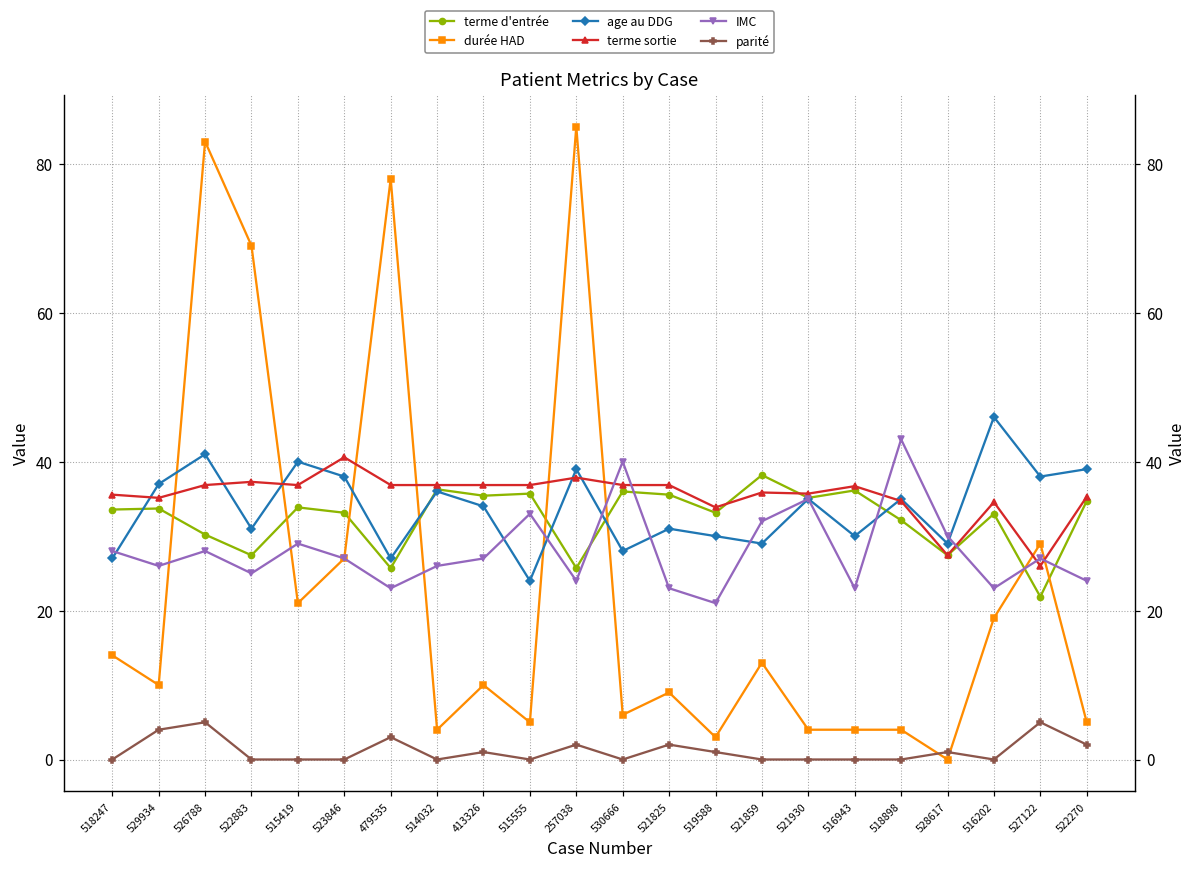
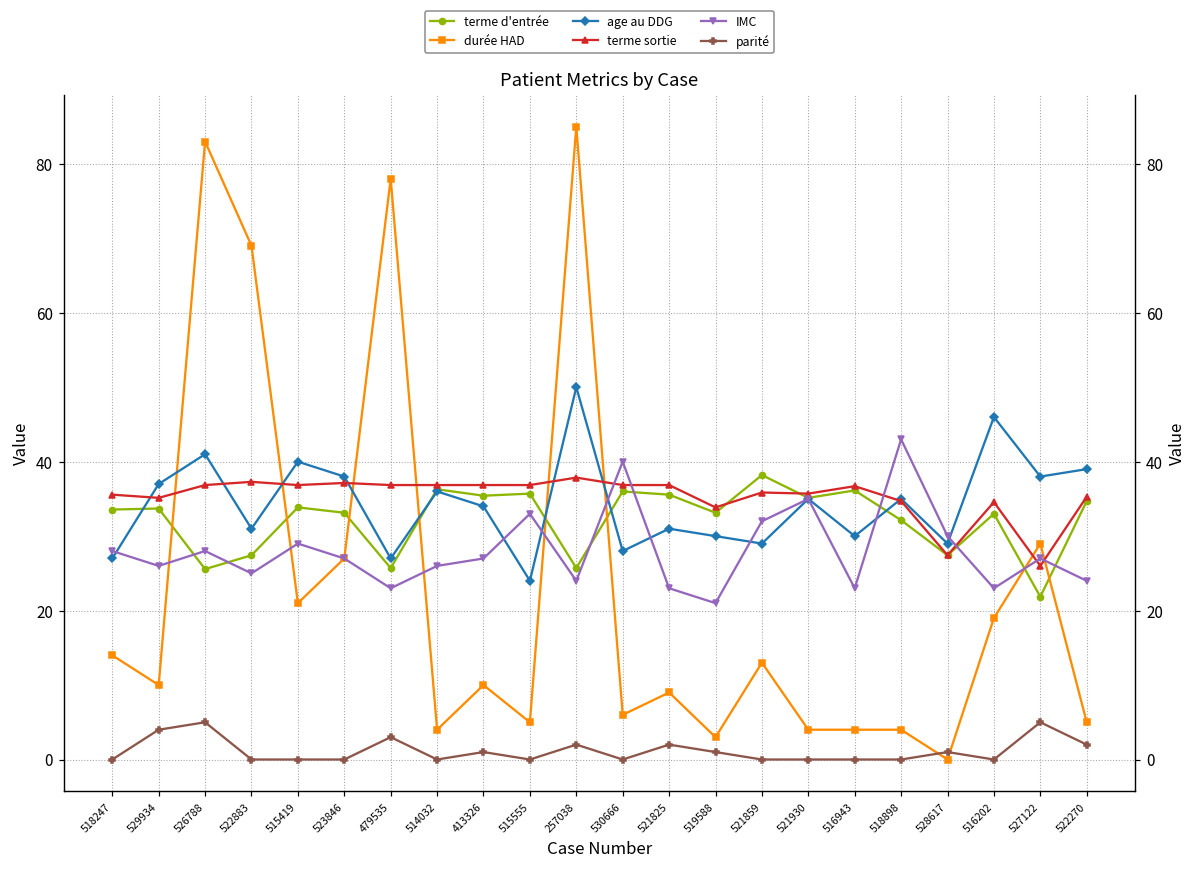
terme d'entrée, 526788: 30 -> 26
terme sortie, 523846: 41 -> 37
age au DDG, 257038: 39 -> 50
